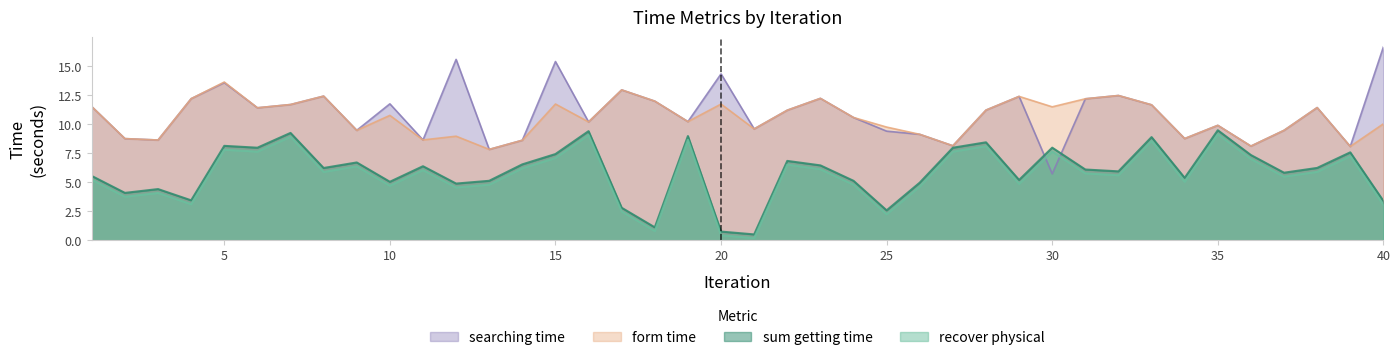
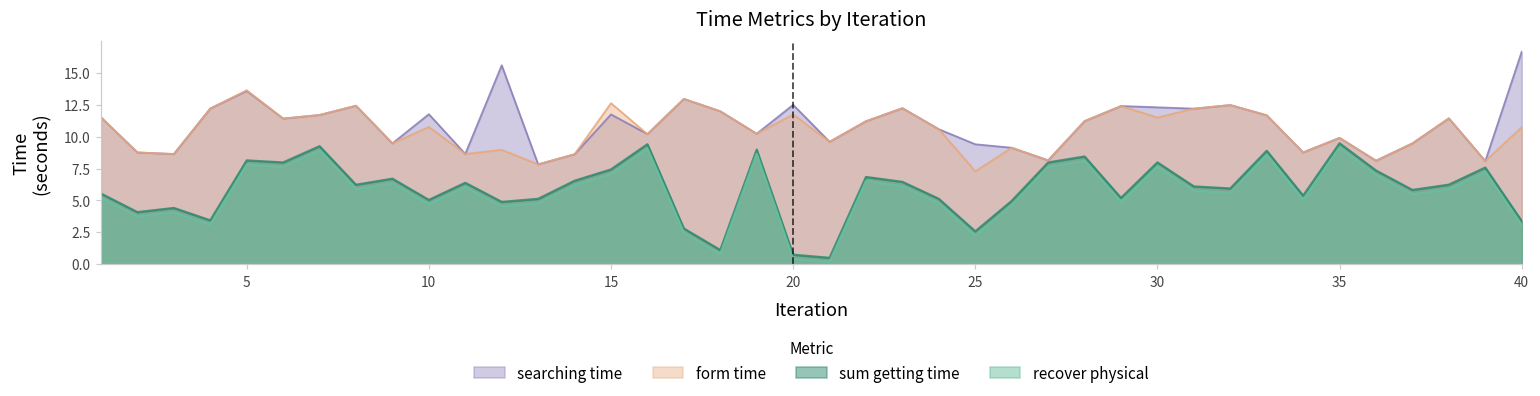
searching time, 15: 15.4 -> 11.7
form time, 15: 11.7 -> 12.6
searching time, 20: 14.3 -> 12.5
form time, 25: 9.8 -> 7.3
searching time, 30: 5.7 -> 12.3
form time, 40: 10.0 -> 10.7
